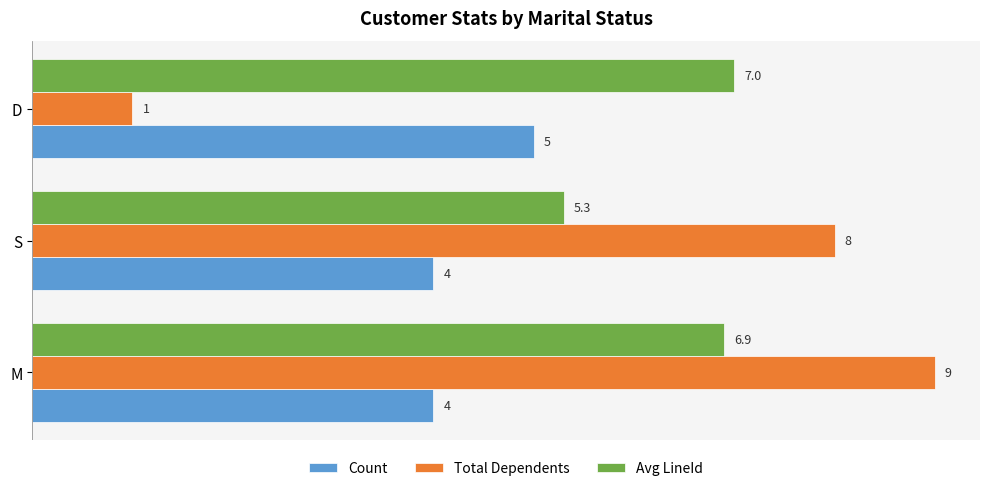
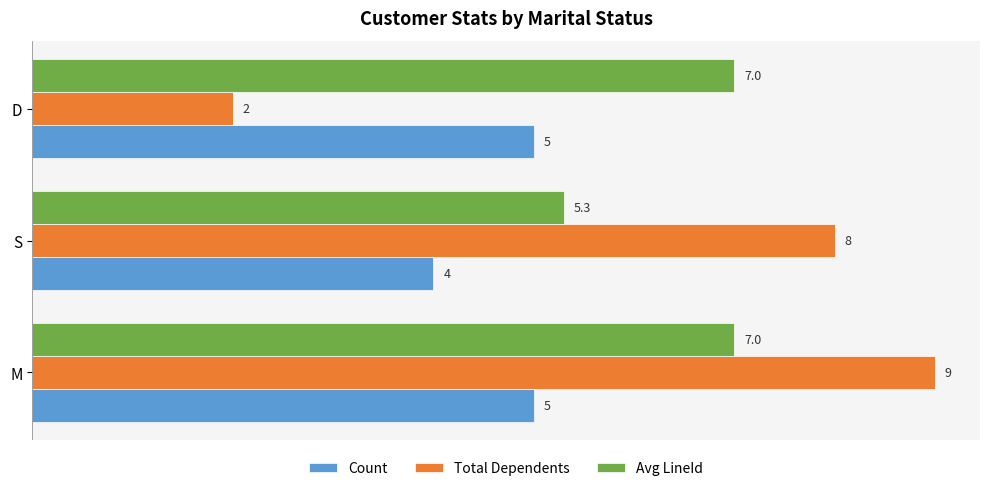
Total Dependents, D: 1 -> 2
Avg LineId, M: 6.9 -> 7.0
Count, M: 4 -> 5
